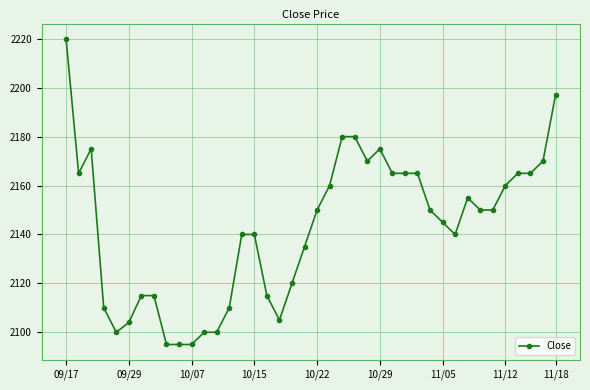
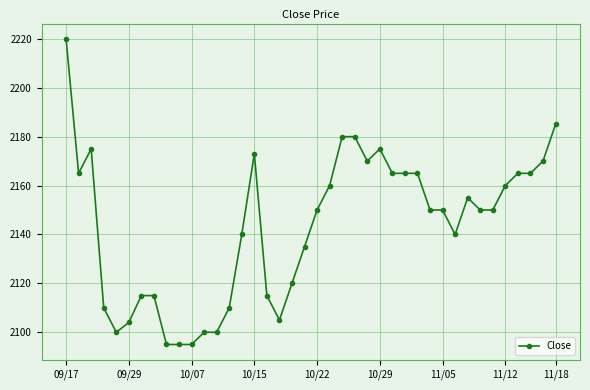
10/15: 2140 -> 2173
11/05: 2145 -> 2150
11/18: 2197 -> 2185
